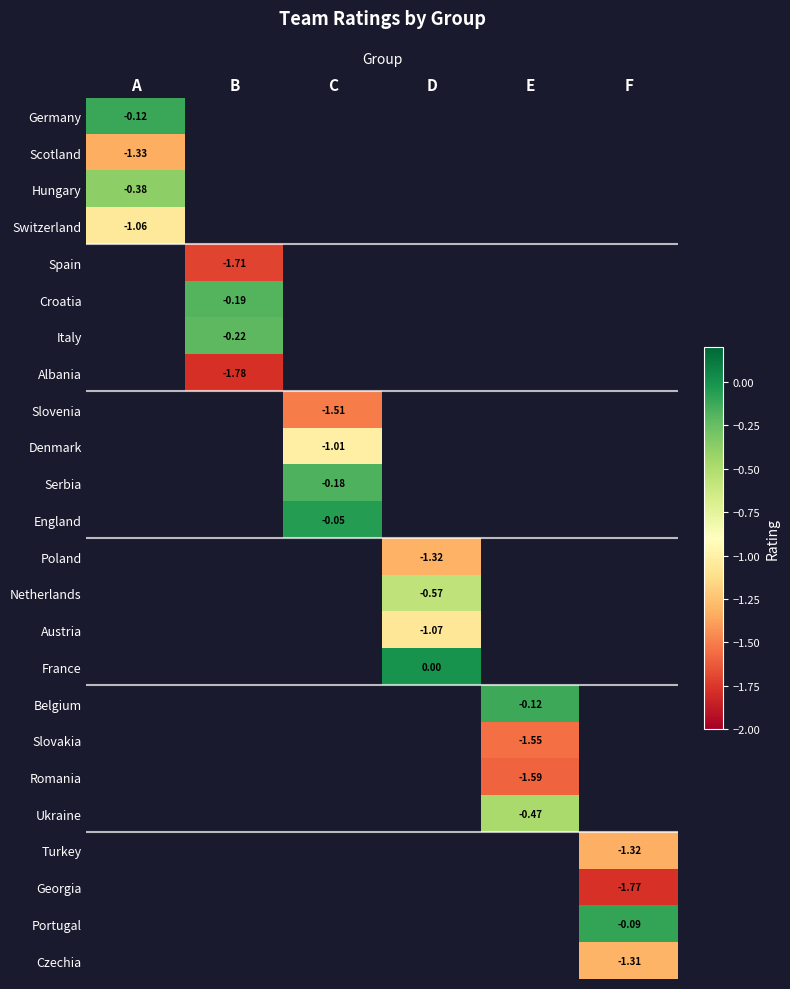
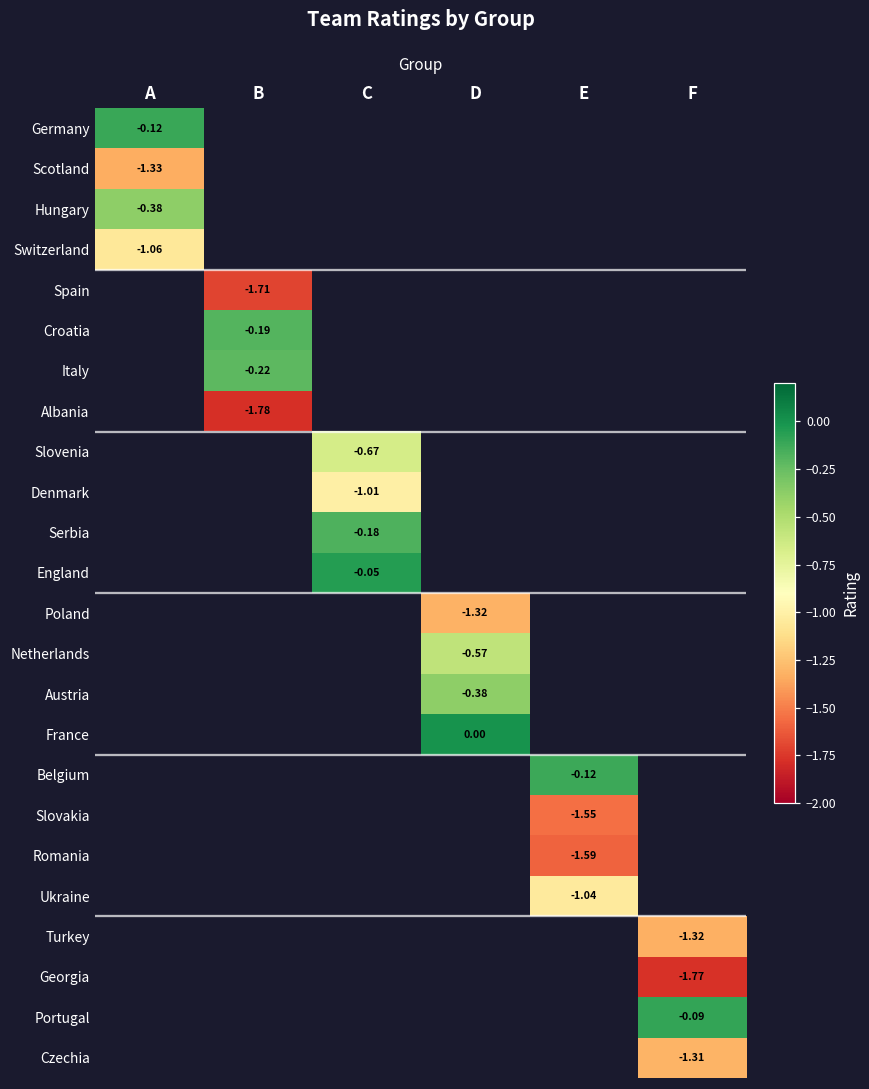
Slovenia, C: -1.51 -> -0.67
Austria, D: -1.07 -> -0.38
Ukraine, E: -0.47 -> -1.04
